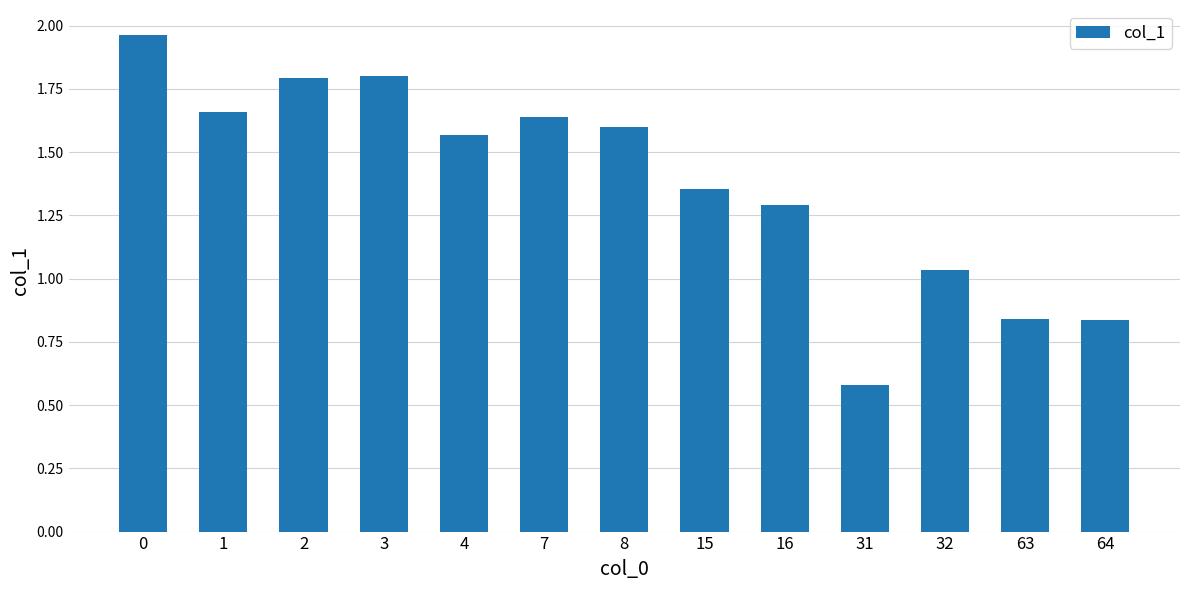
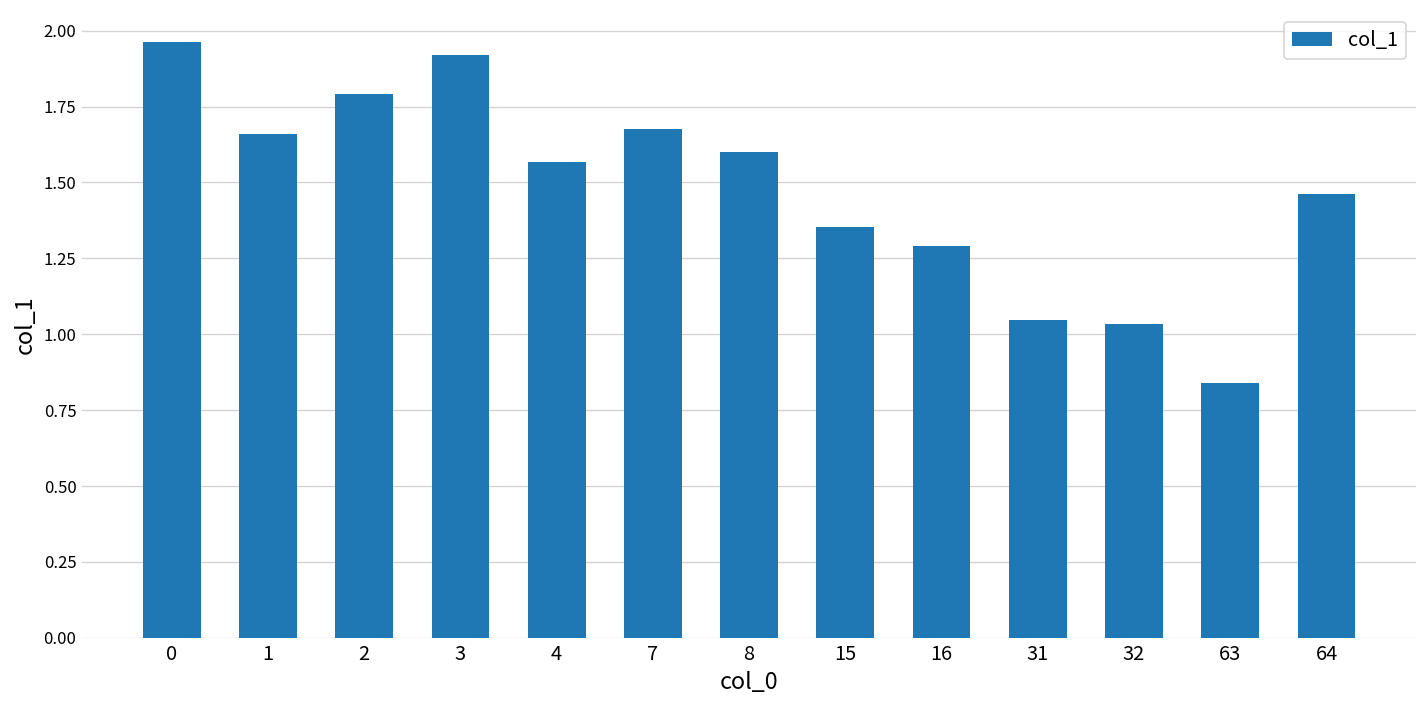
3: 1.80 -> 1.92
7: 1.64 -> 1.68
31: 0.58 -> 1.05
64: 0.84 -> 1.46
